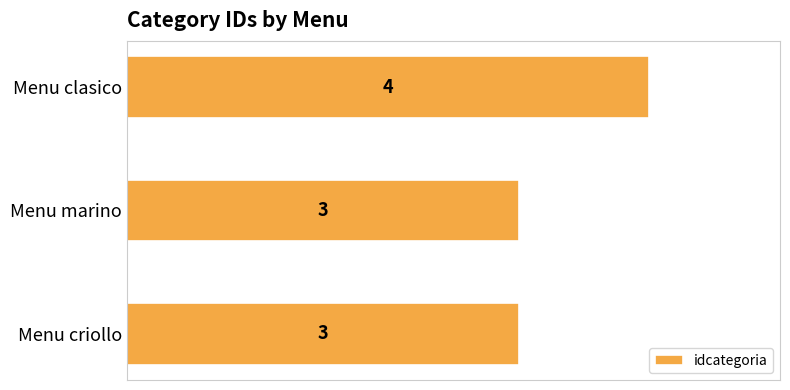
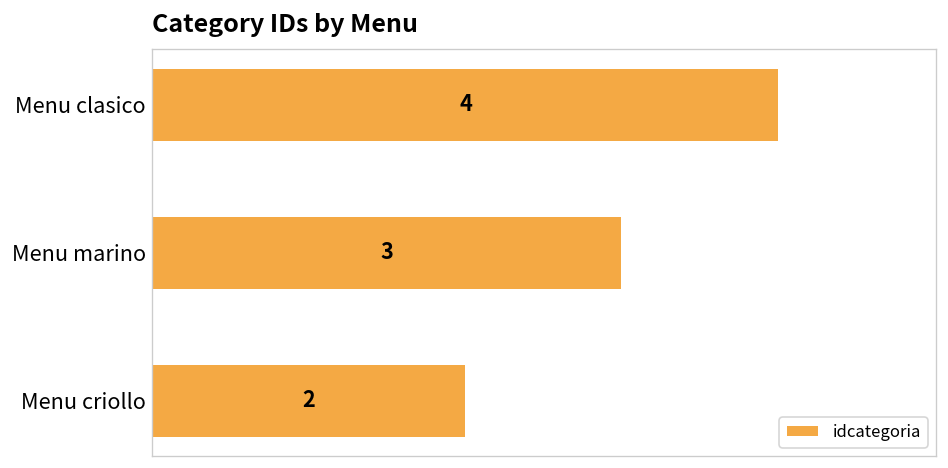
Menu criollo: 3 -> 2
